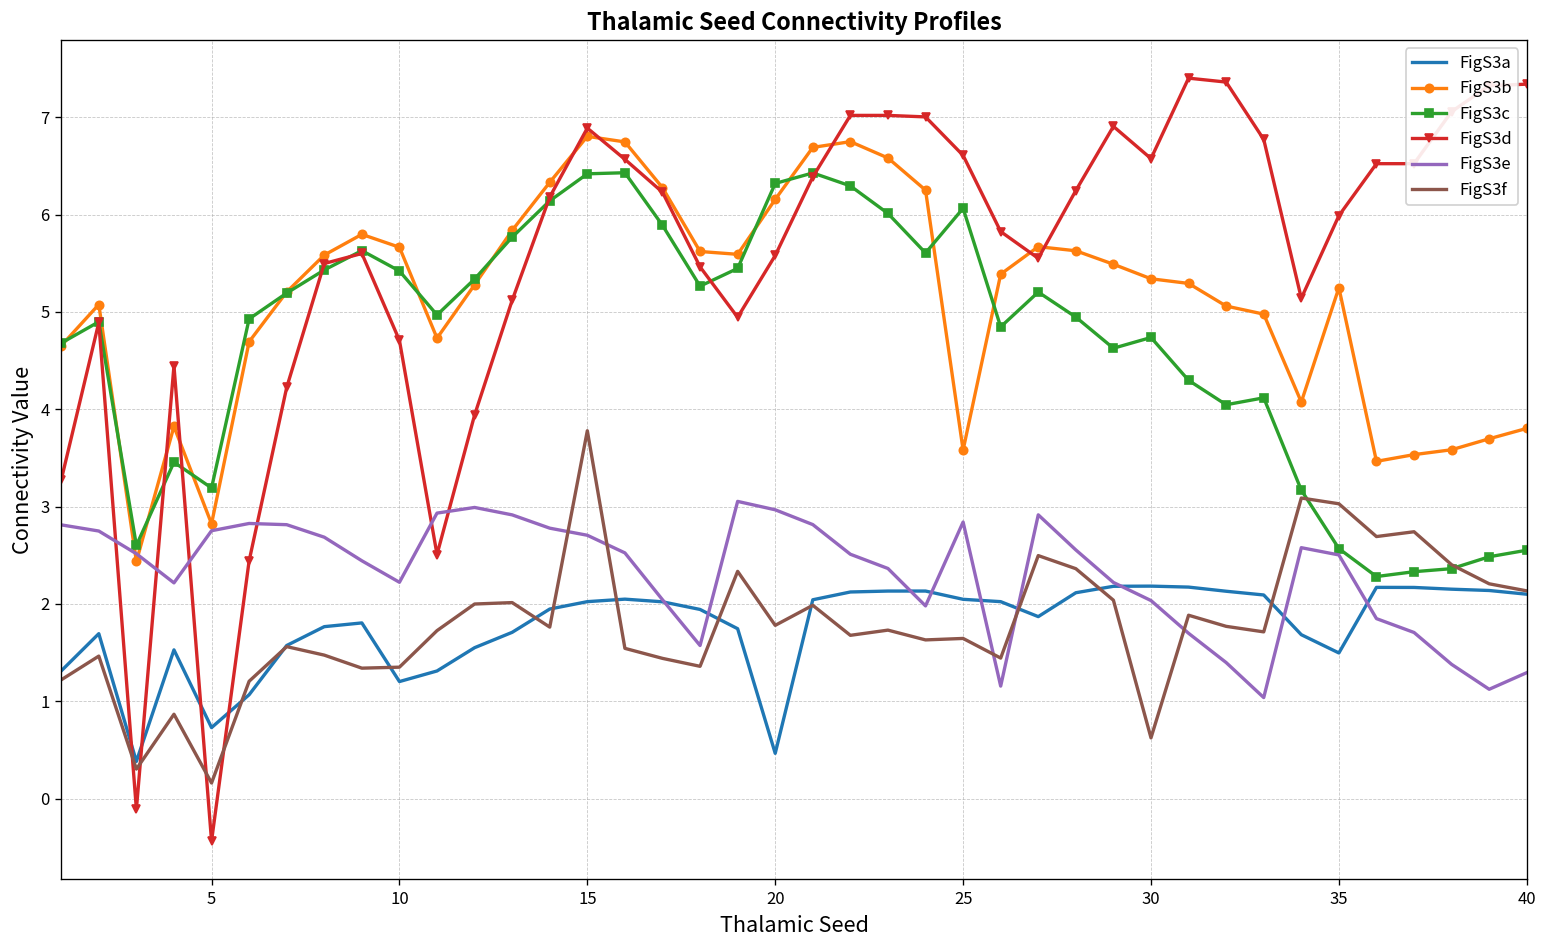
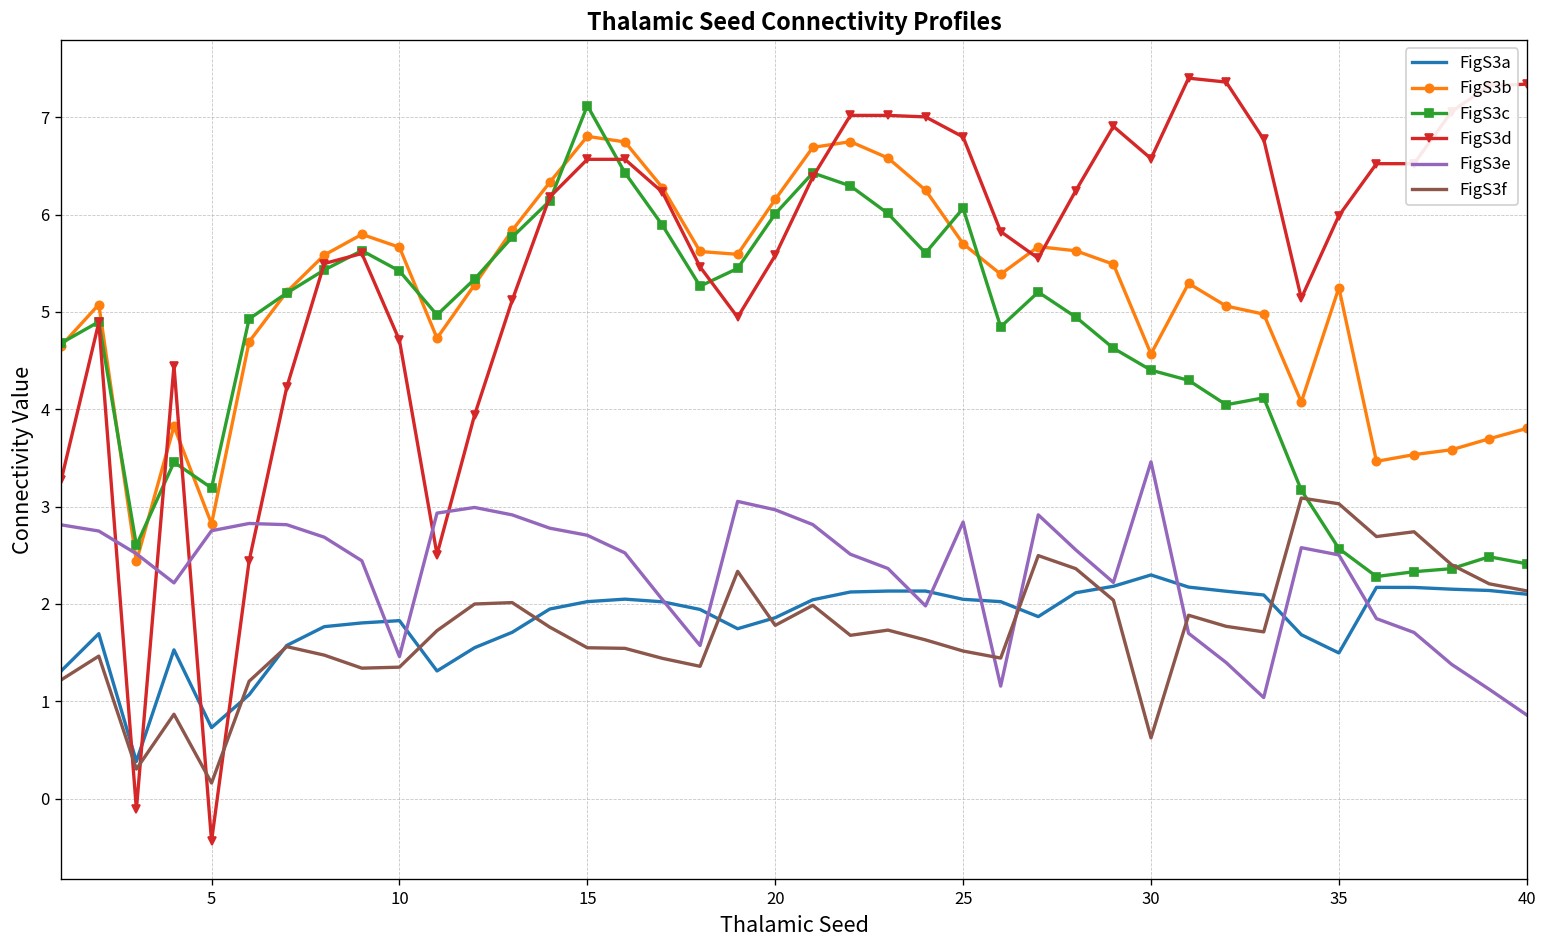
FigS3a, 10: 1.2 -> 1.8
FigS3e, 10: 2.2 -> 1.5
FigS3c, 15: 6.4 -> 7.1
FigS3d, 15: 6.9 -> 6.6
FigS3f, 15: 3.8 -> 1.6
FigS3a, 20: 0.5 -> 1.9
FigS3c, 20: 6.3 -> 6.0
FigS3b, 25: 3.6 -> 5.7
FigS3d, 25: 6.6 -> 6.8
FigS3f, 25: 1.6 -> 1.5
FigS3a, 30: 2.2 -> 2.3
FigS3b, 30: 5.3 -> 4.6
FigS3c, 30: 4.7 -> 4.4
FigS3e, 30: 2.0 -> 3.5
FigS3c, 40: 2.6 -> 2.4
FigS3e, 40: 1.3 -> 0.9
